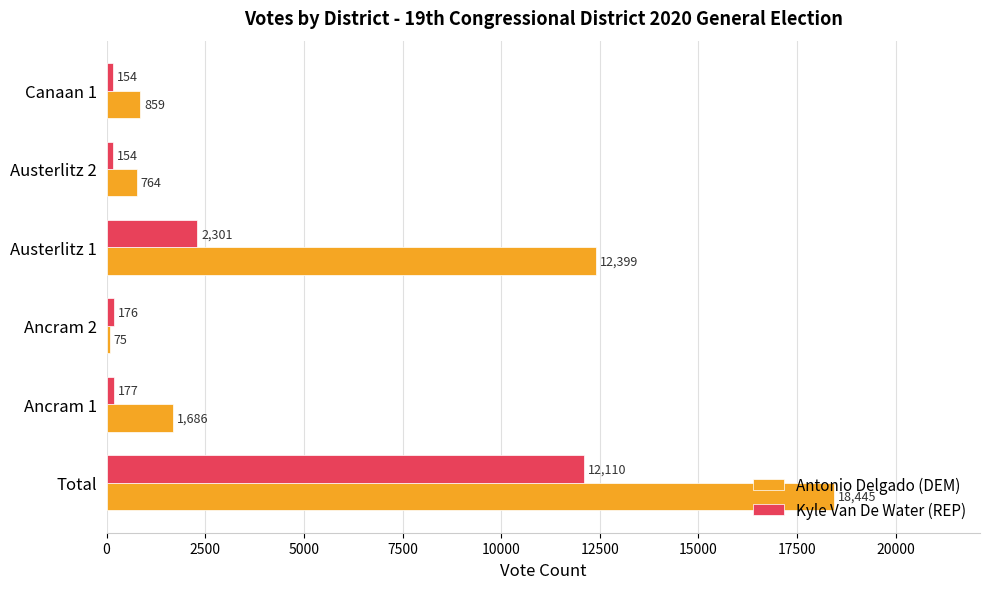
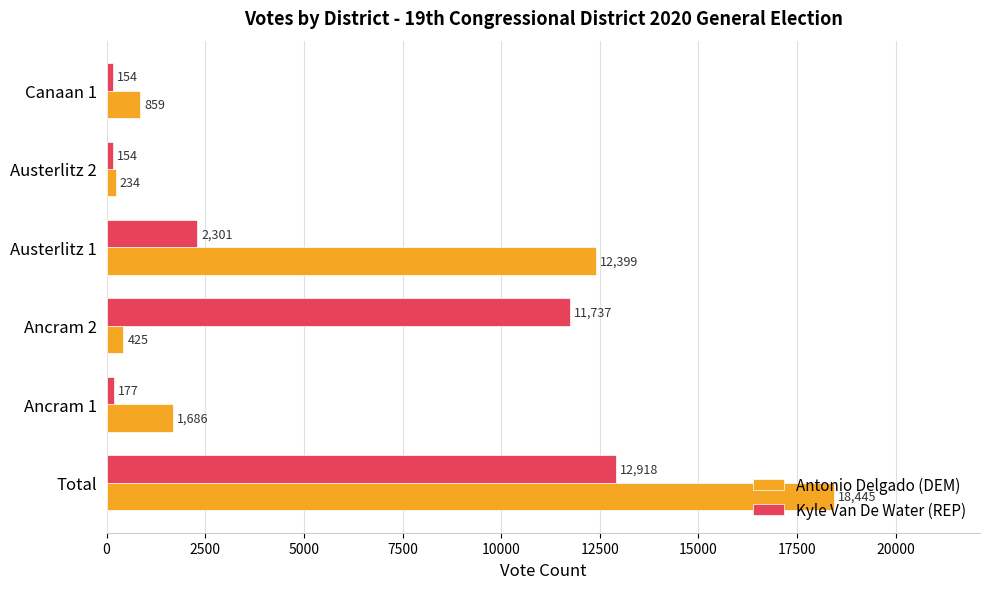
Antonio Delgado (DEM), Austerlitz 2: 764 -> 234
Kyle Van De Water (REP), Ancram 2: 176 -> 11,737
Antonio Delgado (DEM), Ancram 2: 75 -> 425
Kyle Van De Water (REP), Total: 12,110 -> 12,918
